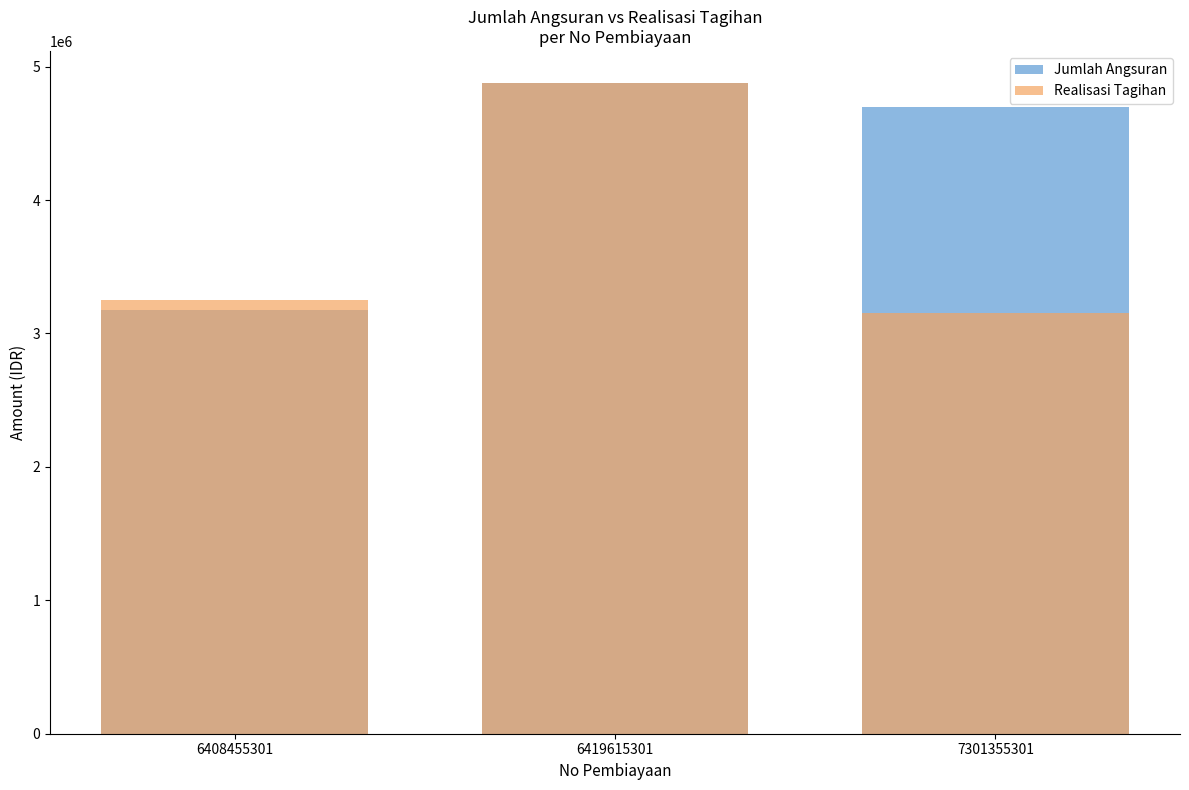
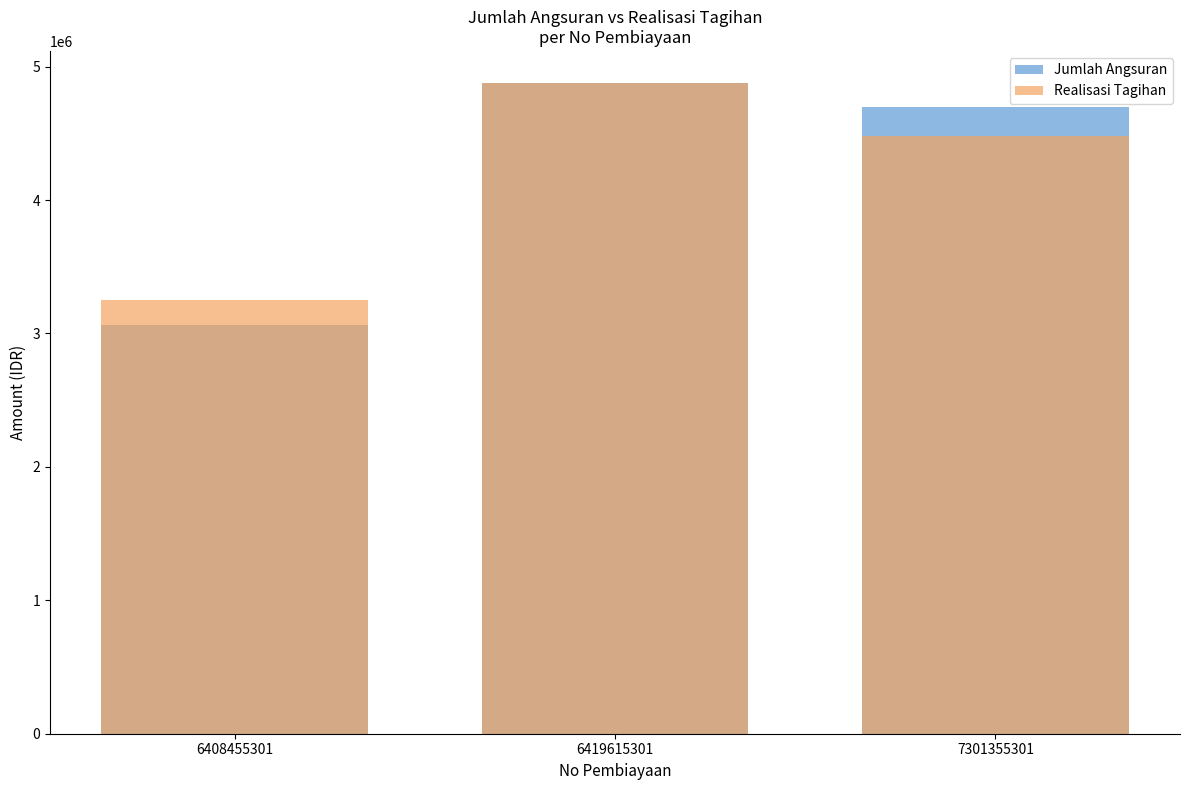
Jumlah Angsuran, 6408455301: 3180000 -> 3060000
Realisasi Tagihan, 7301355301: 3160000 -> 4480000
